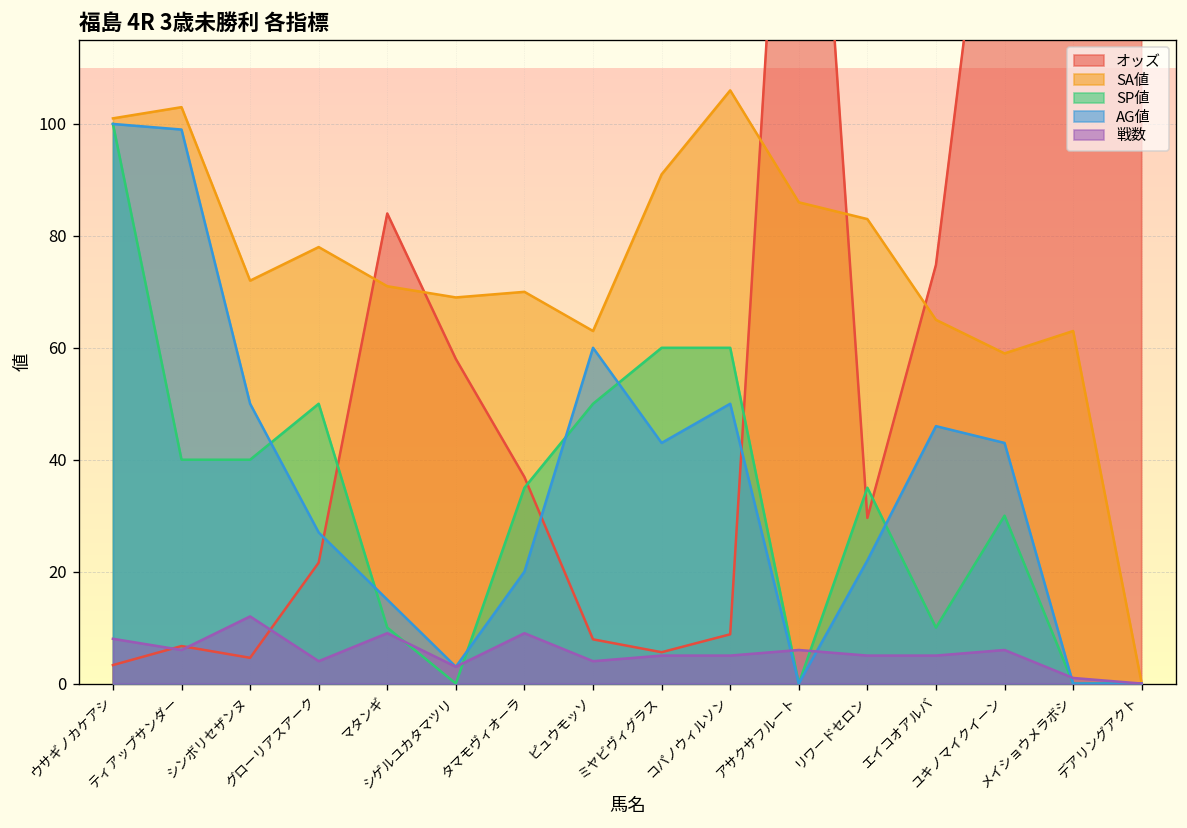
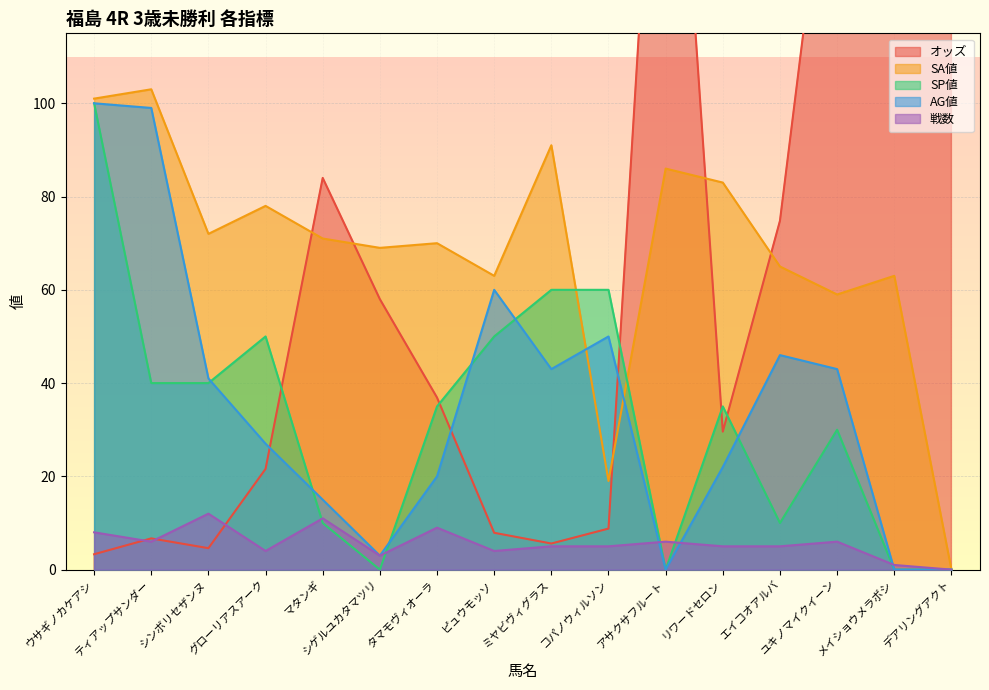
AG値, シンボリセザンヌ: 50 -> 41
戦数, マタンギ: 9 -> 11
SA値, コパノウィルソン: 106 -> 19
